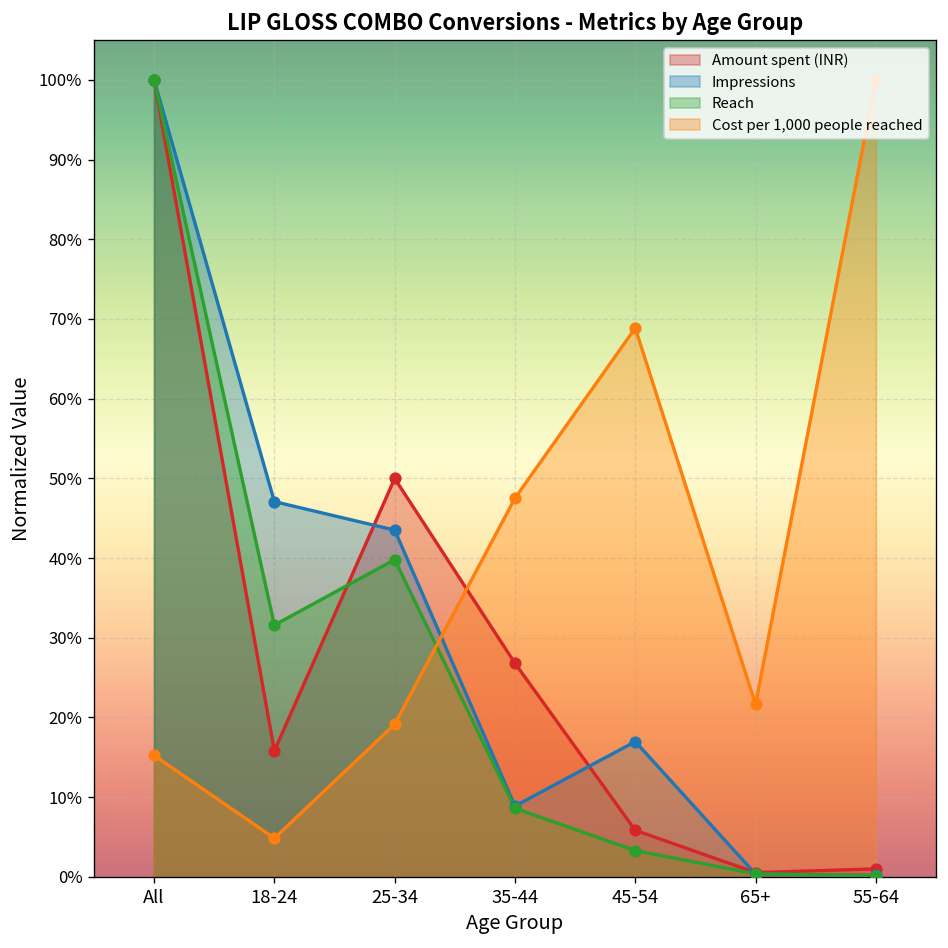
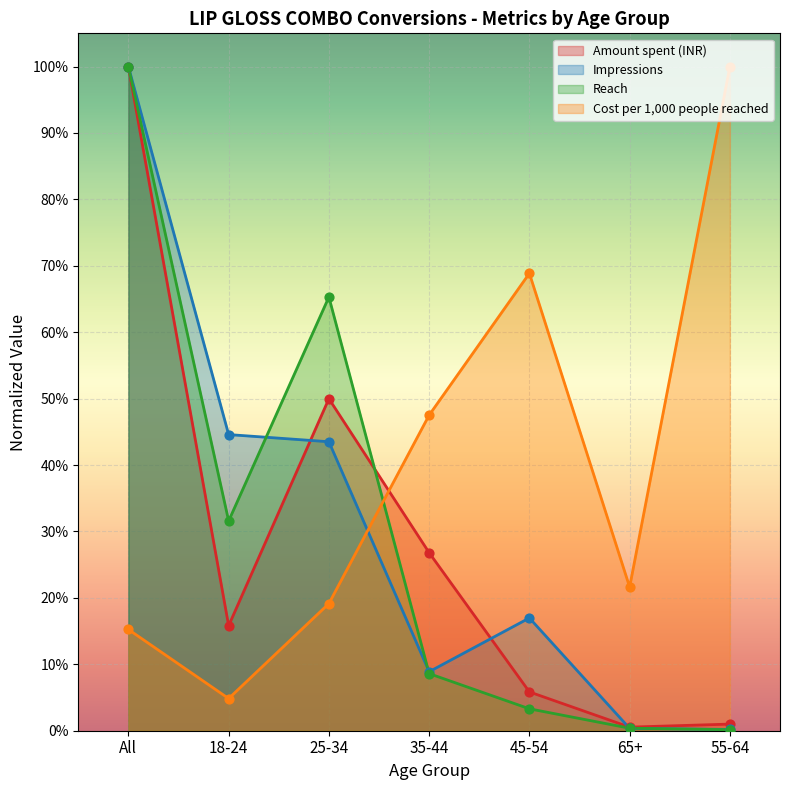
Impressions, 18-24: 47% -> 45%
Reach, 25-34: 40% -> 65%
